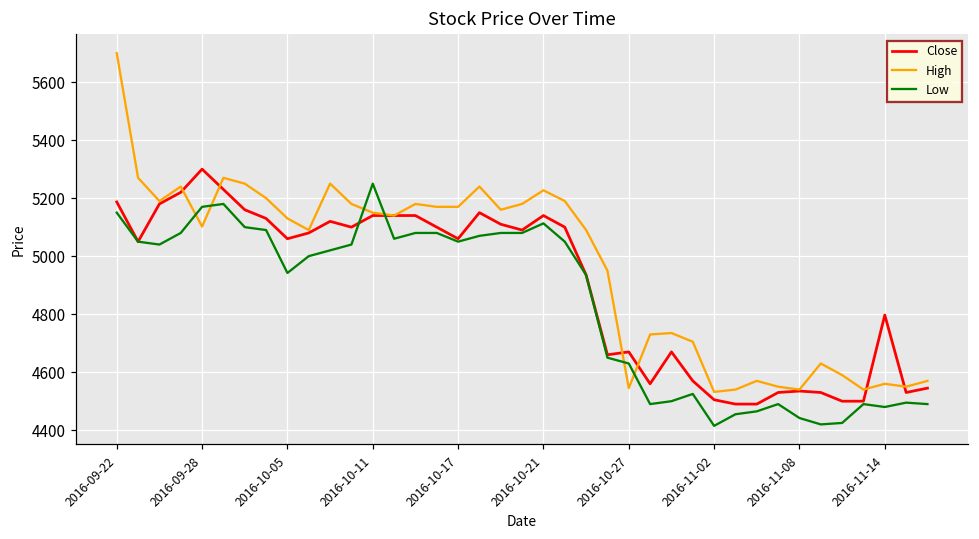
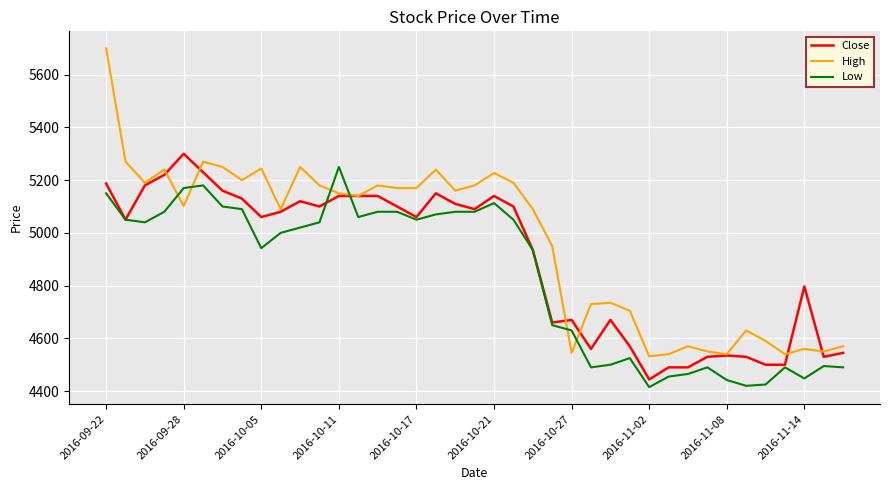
High, 2016-10-05: 5130 -> 5240
Close, 2016-11-02: 4510 -> 4440
Low, 2016-11-14: 4480 -> 4450
